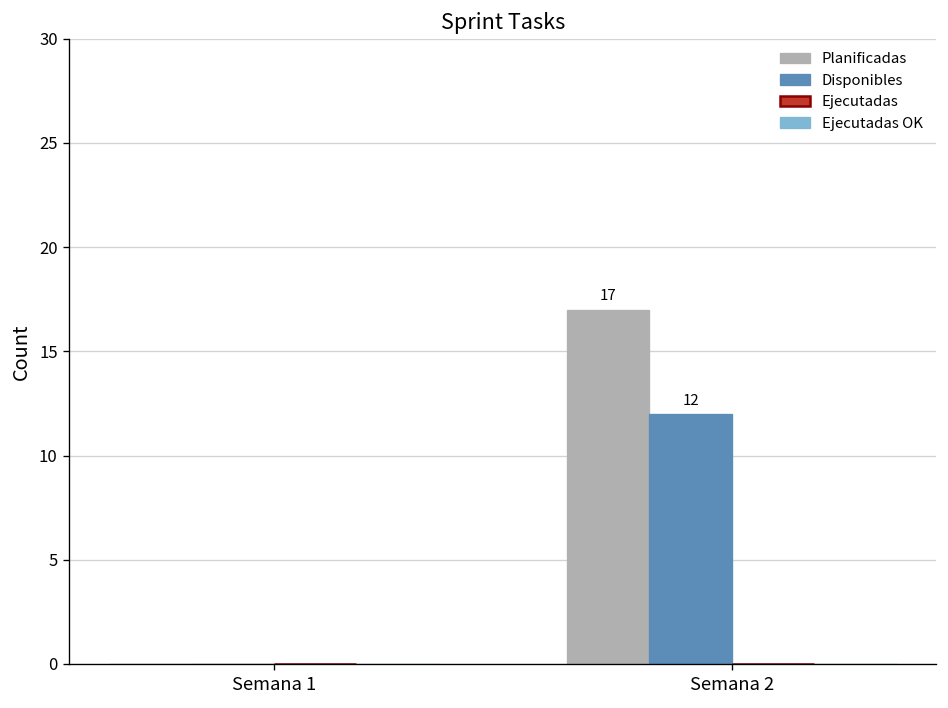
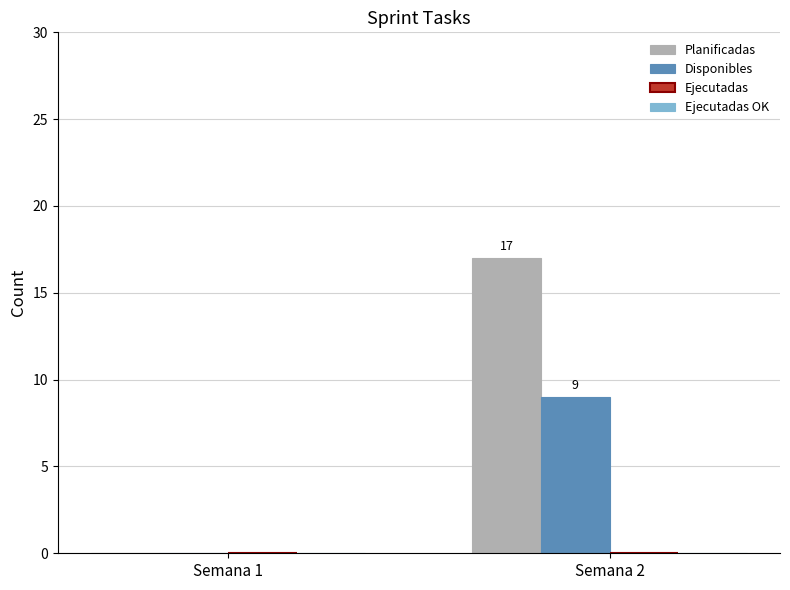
Disponibles, Semana 2: 12 -> 9
